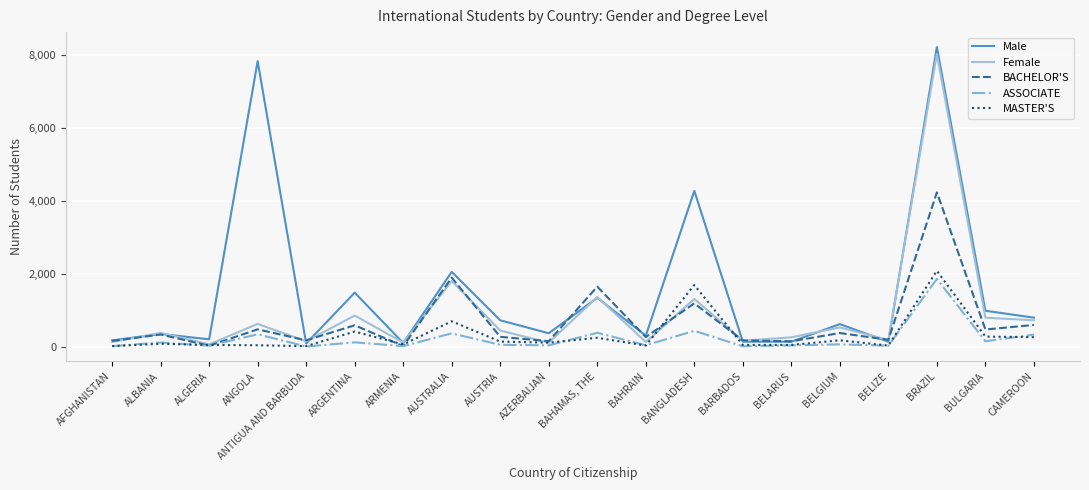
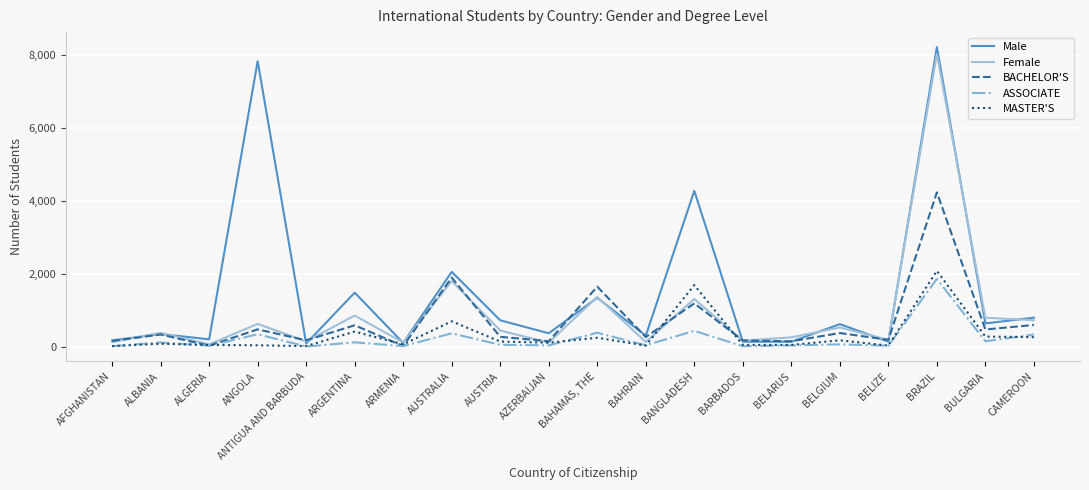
Male, BULGARIA: 1,000 -> 700
